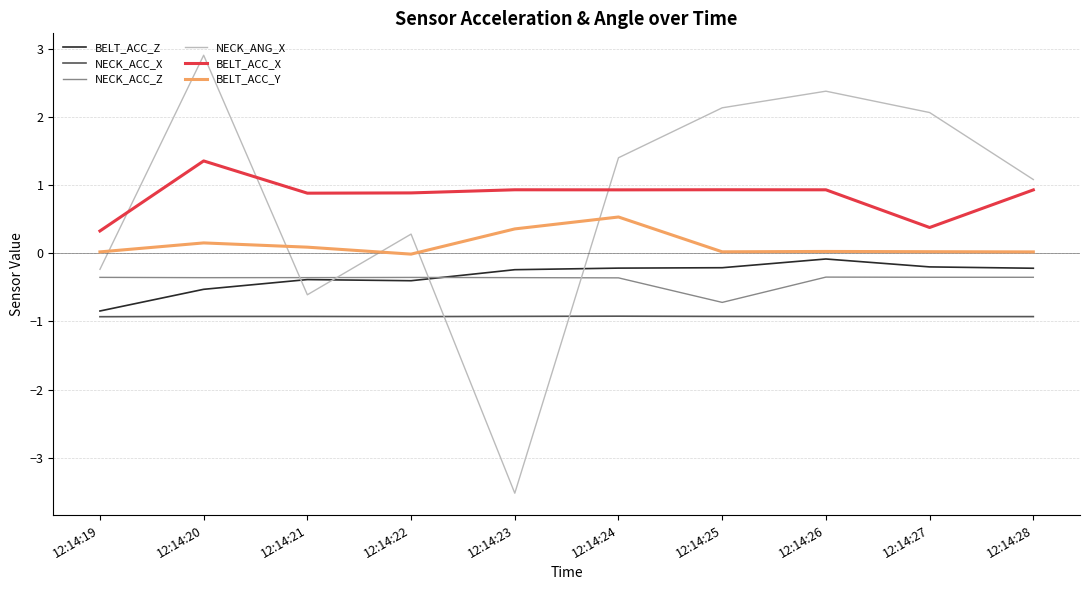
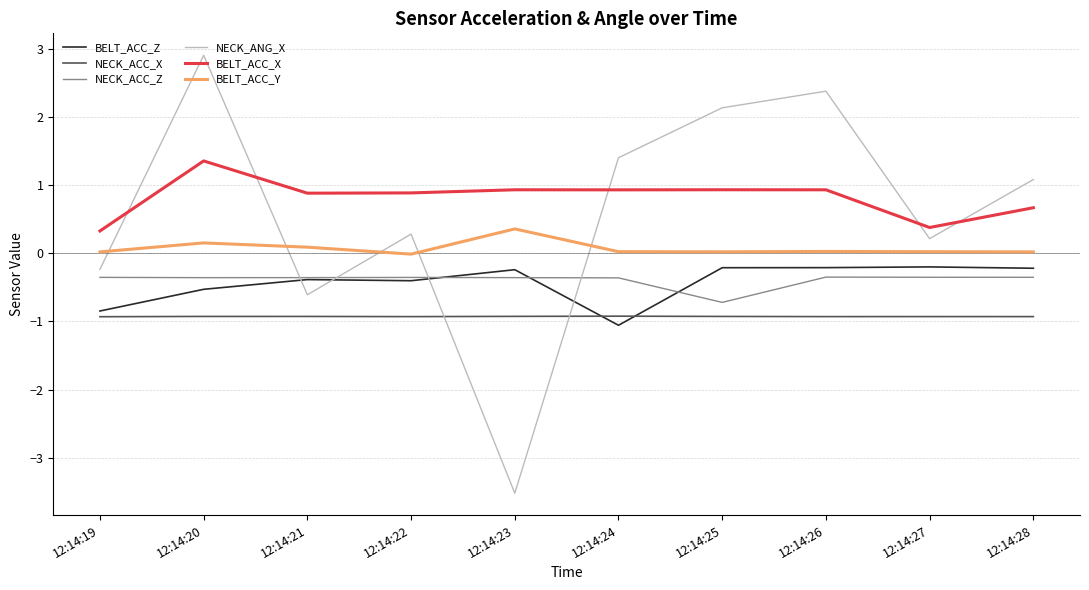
BELT_ACC_Z, 12:14:24: -0.2 -> -1.1
BELT_ACC_Y, 12:14:24: 0.5 -> 0.0
BELT_ACC_Z, 12:14:26: -0.1 -> -0.2
NECK_ANG_X, 12:14:27: 2.1 -> 0.2
BELT_ACC_X, 12:14:28: 0.9 -> 0.7
